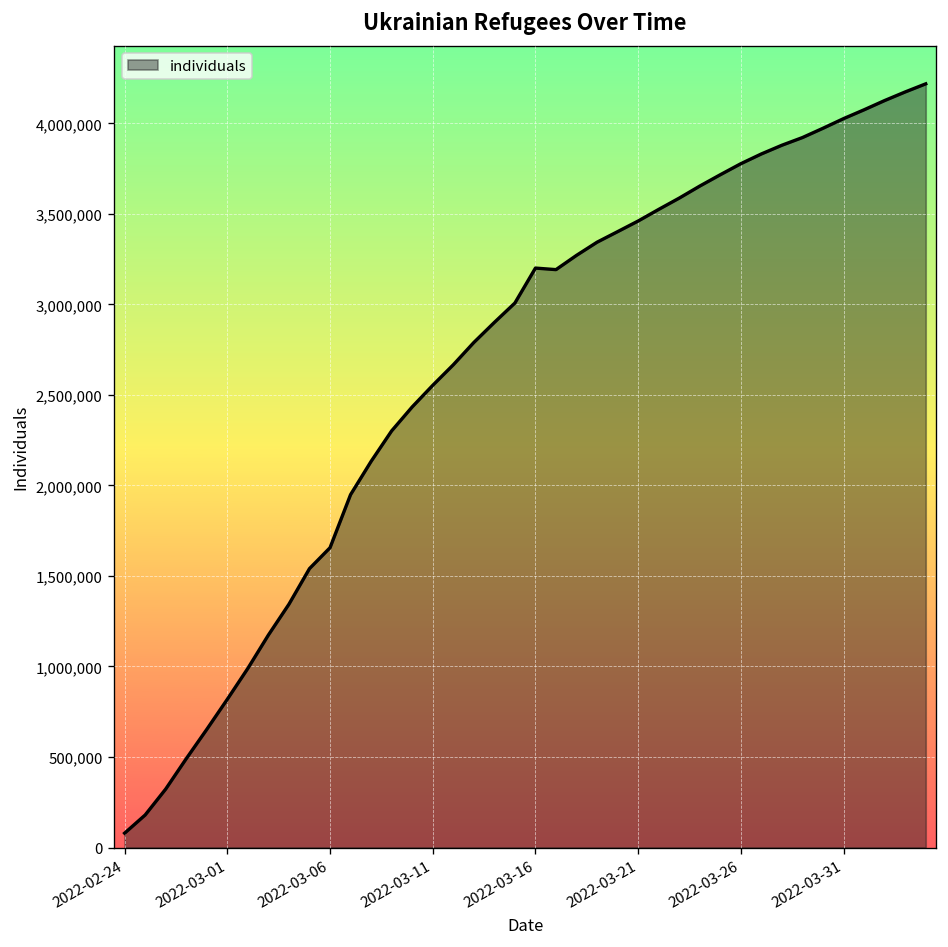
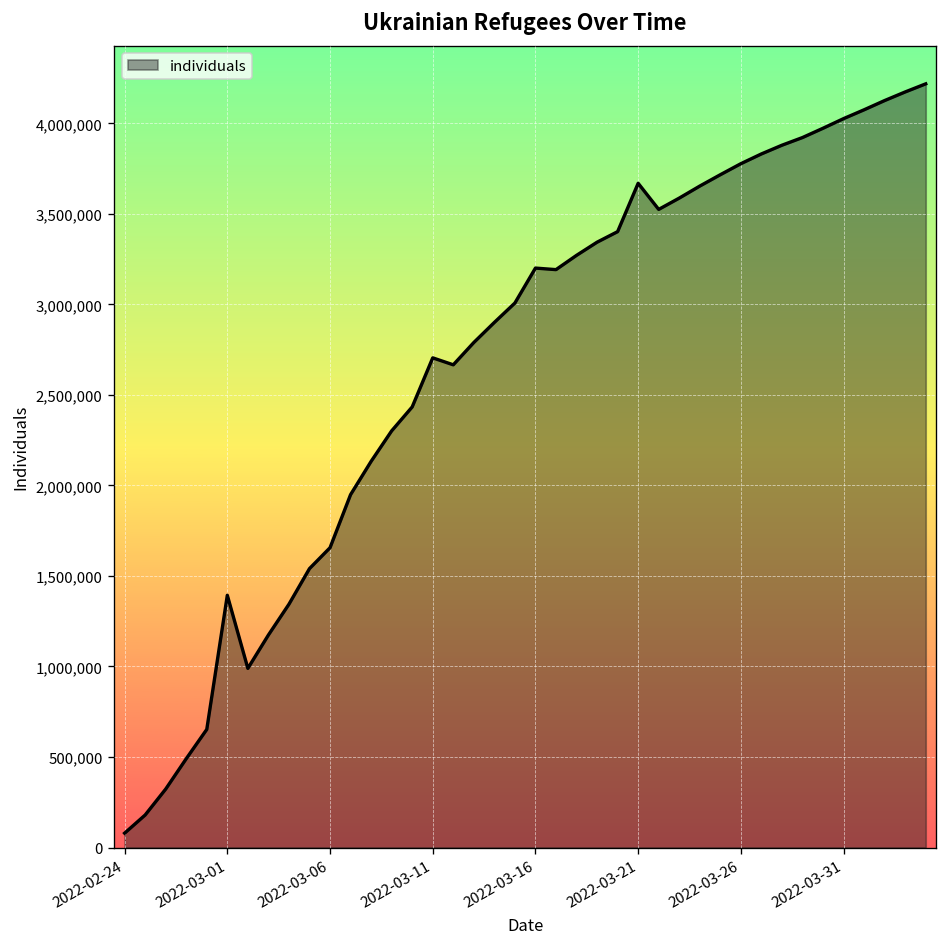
2022-03-01: 820,000 -> 1,390,000
2022-03-11: 2,550,000 -> 2,700,000
2022-03-21: 3,460,000 -> 3,670,000
